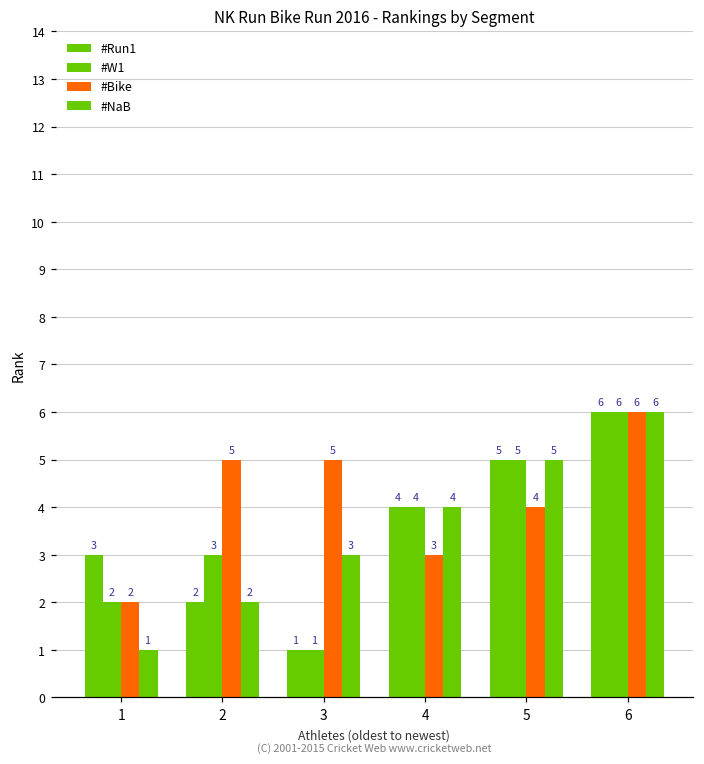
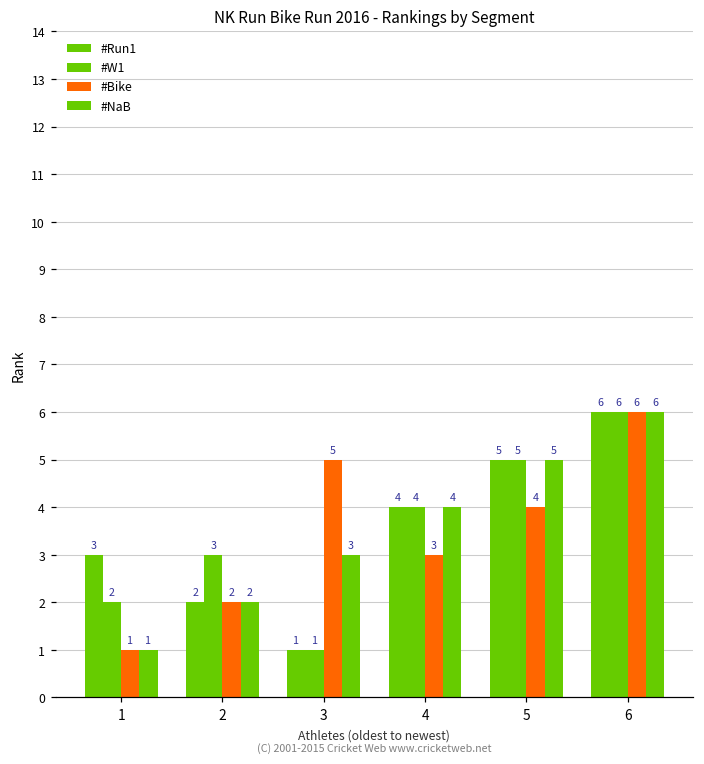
#Bike, 1: 2 -> 1
#Bike, 2: 5 -> 2
